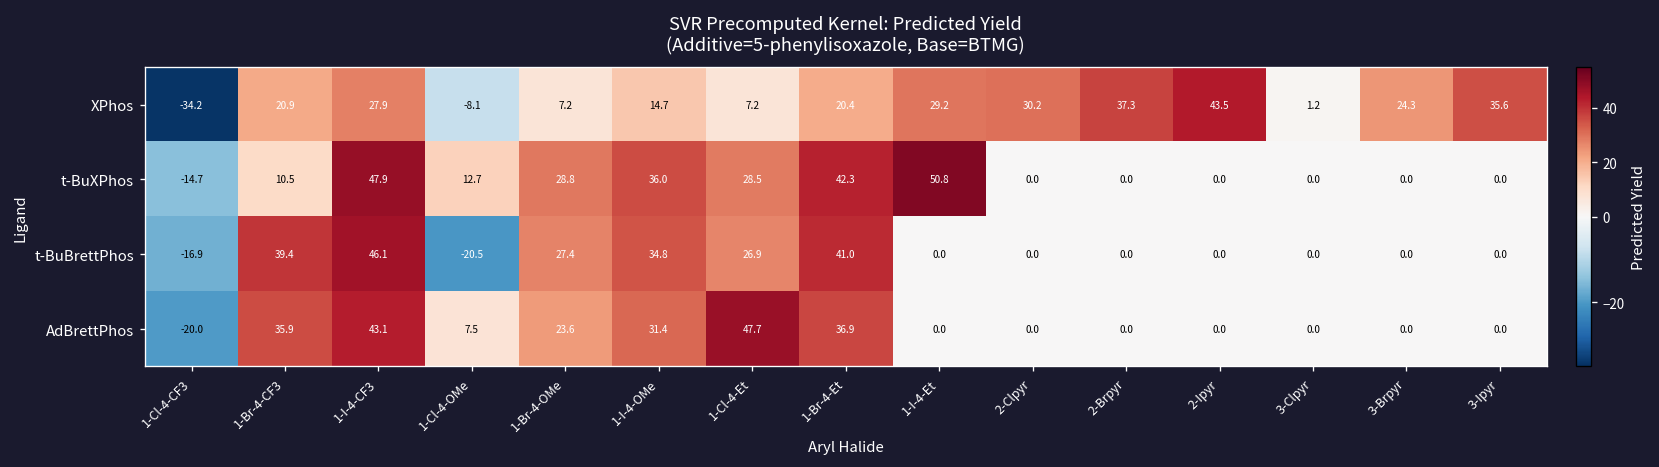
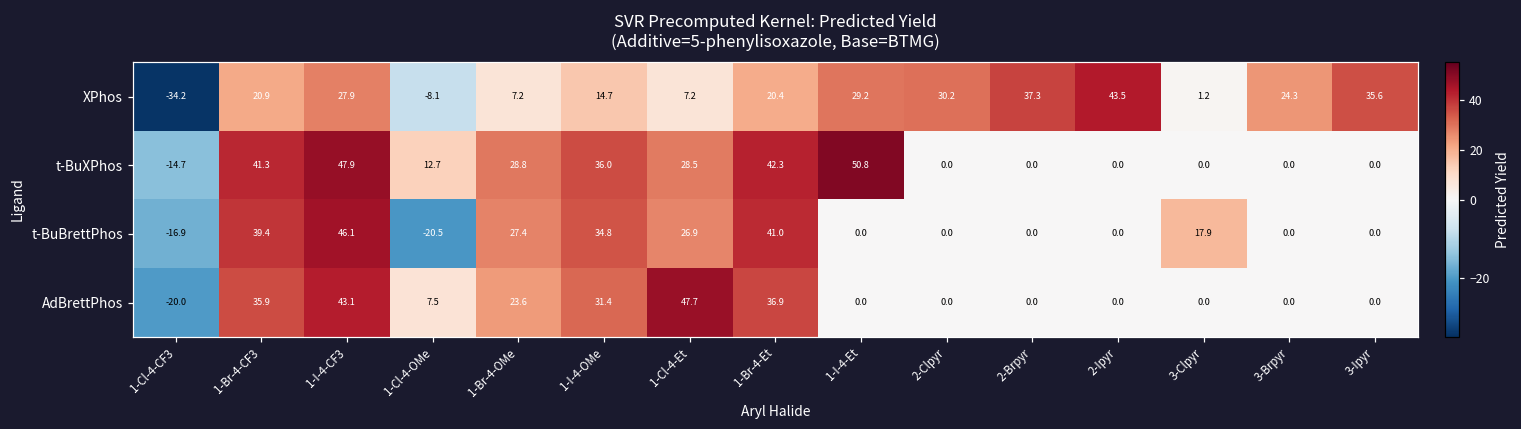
t-BuXPhos, 1-Br-4-CF3: 10.5 -> 41.3
t-BuBrettPhos, 3-Clpyr: 0.0 -> 17.9
